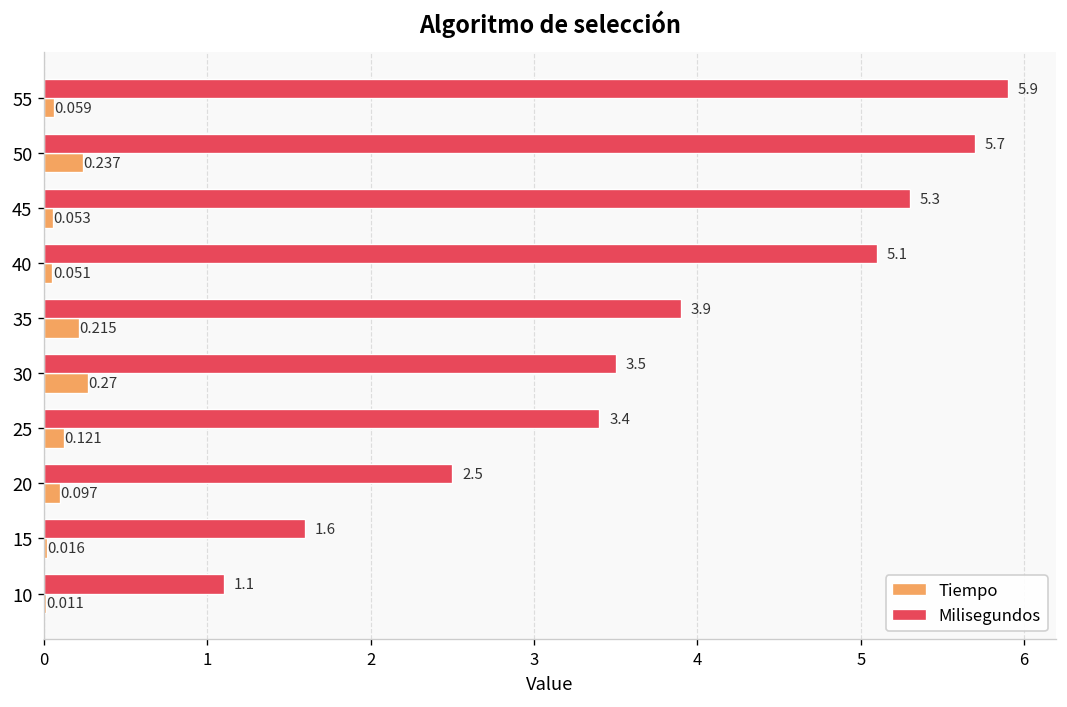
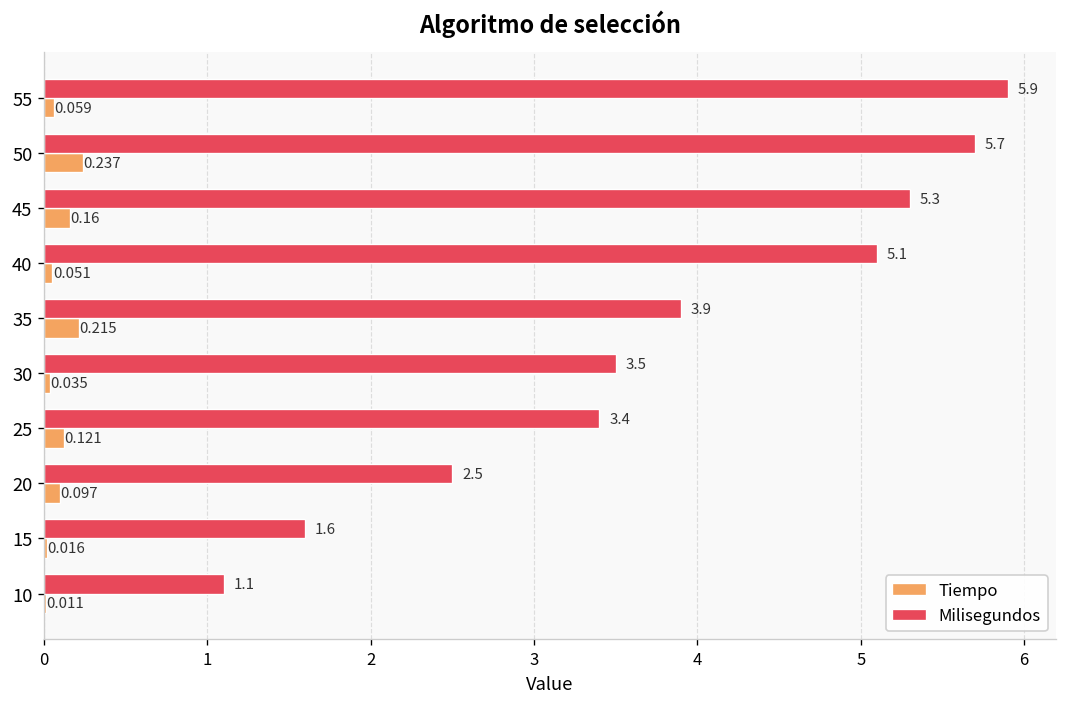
Tiempo, 45: 0.053 -> 0.16
Tiempo, 30: 0.27 -> 0.035
